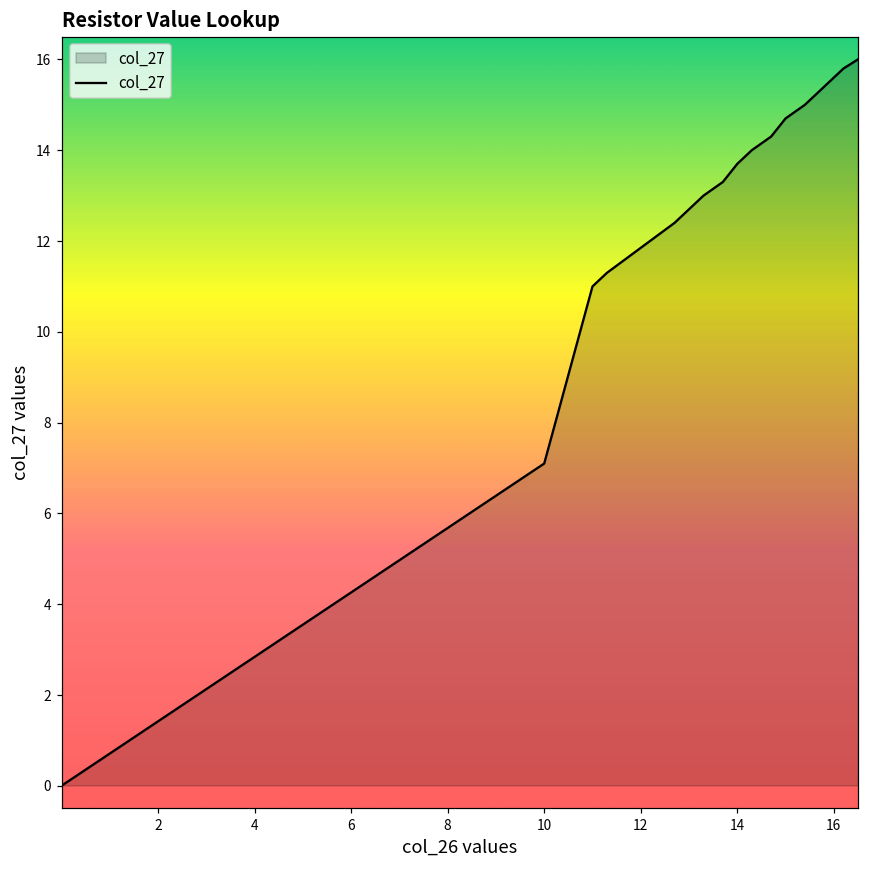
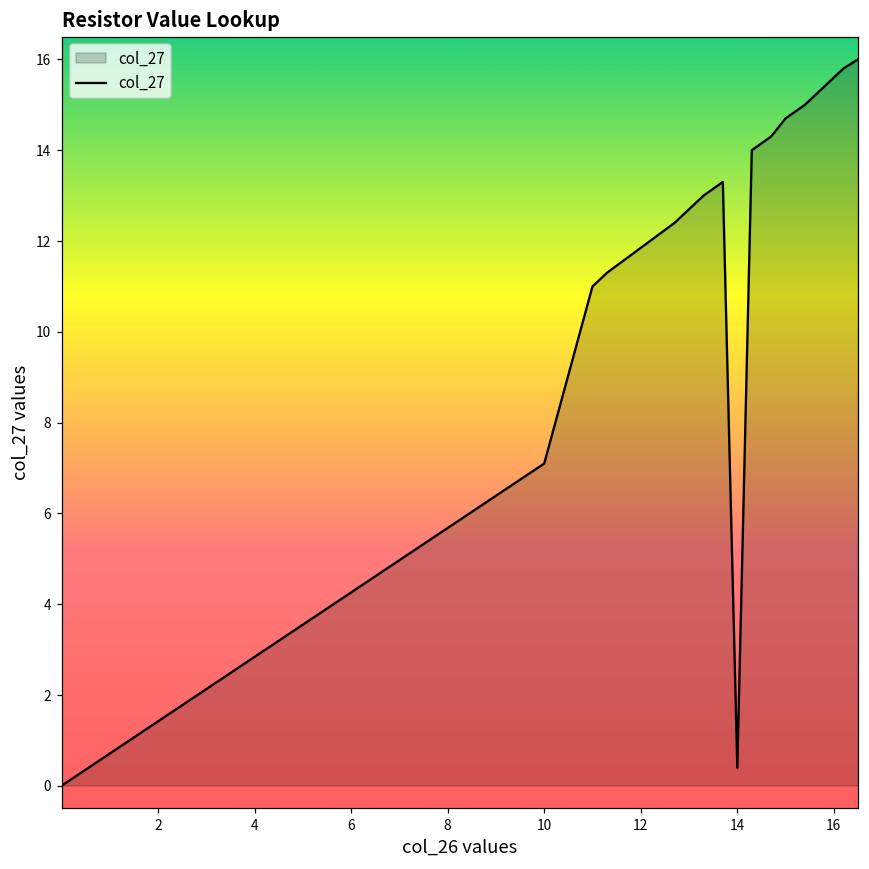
14: 13.7 -> 0.4
